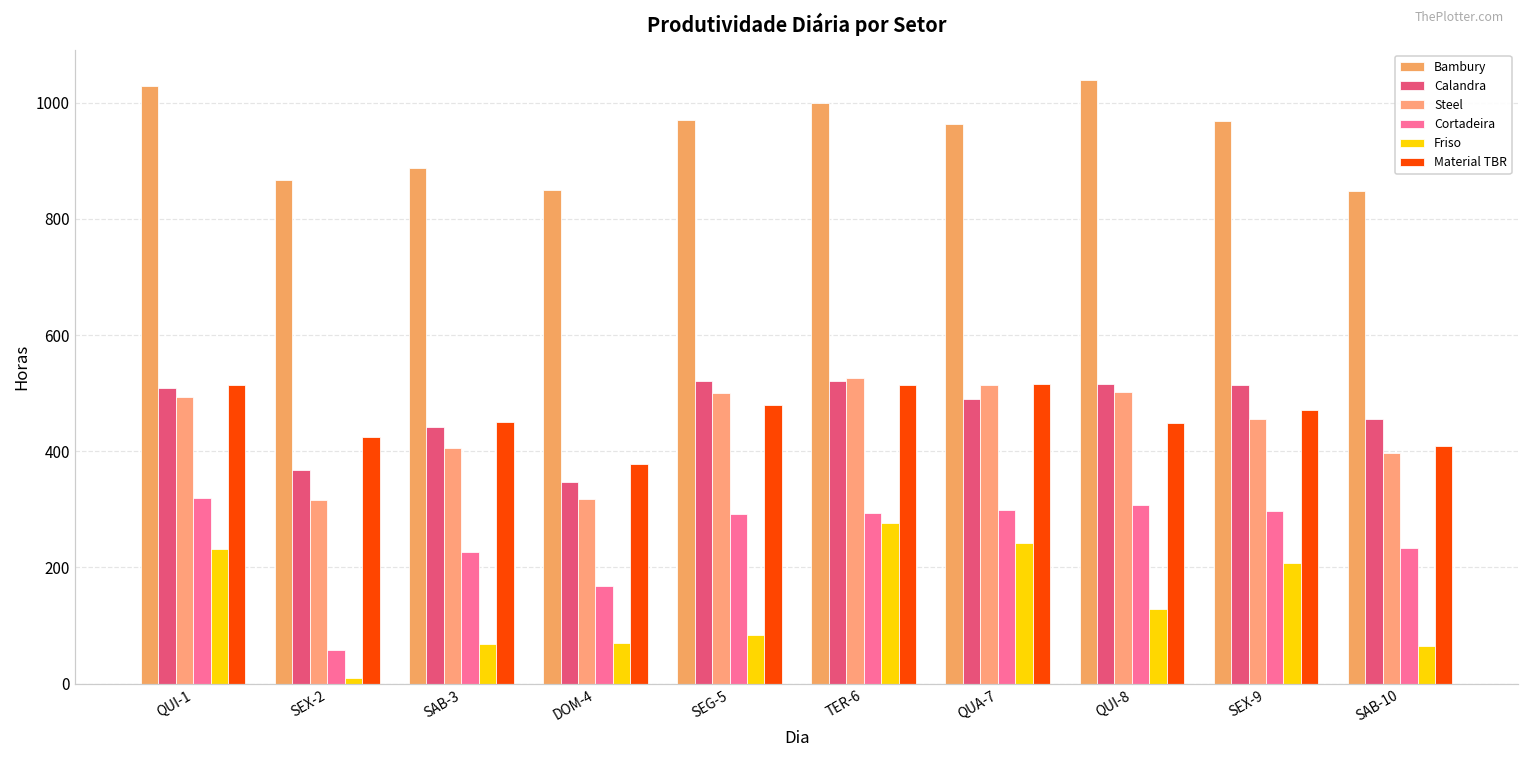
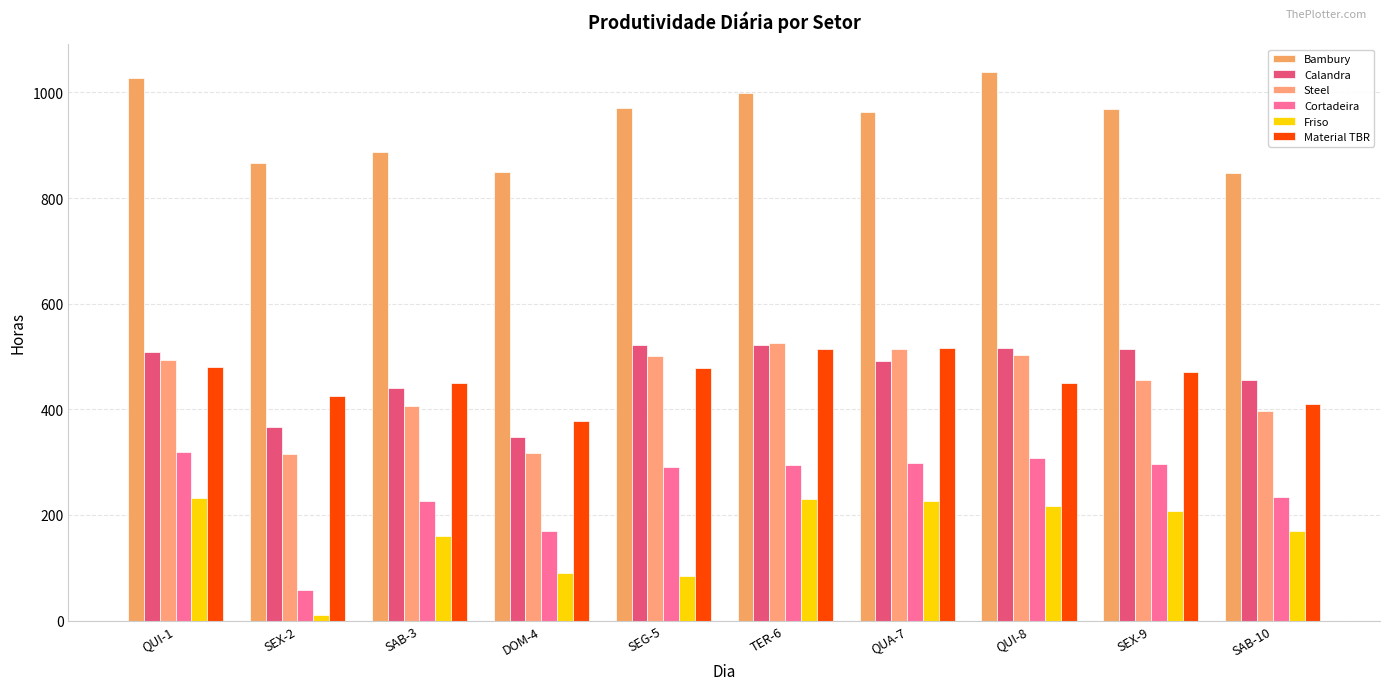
Material TBR, QUI-1: 510 -> 480
Friso, SAB-3: 70 -> 160
Friso, DOM-4: 70 -> 90
Friso, TER-6: 280 -> 230
Friso, QUA-7: 240 -> 230
Friso, QUI-8: 130 -> 220
Friso, SAB-10: 60 -> 170
